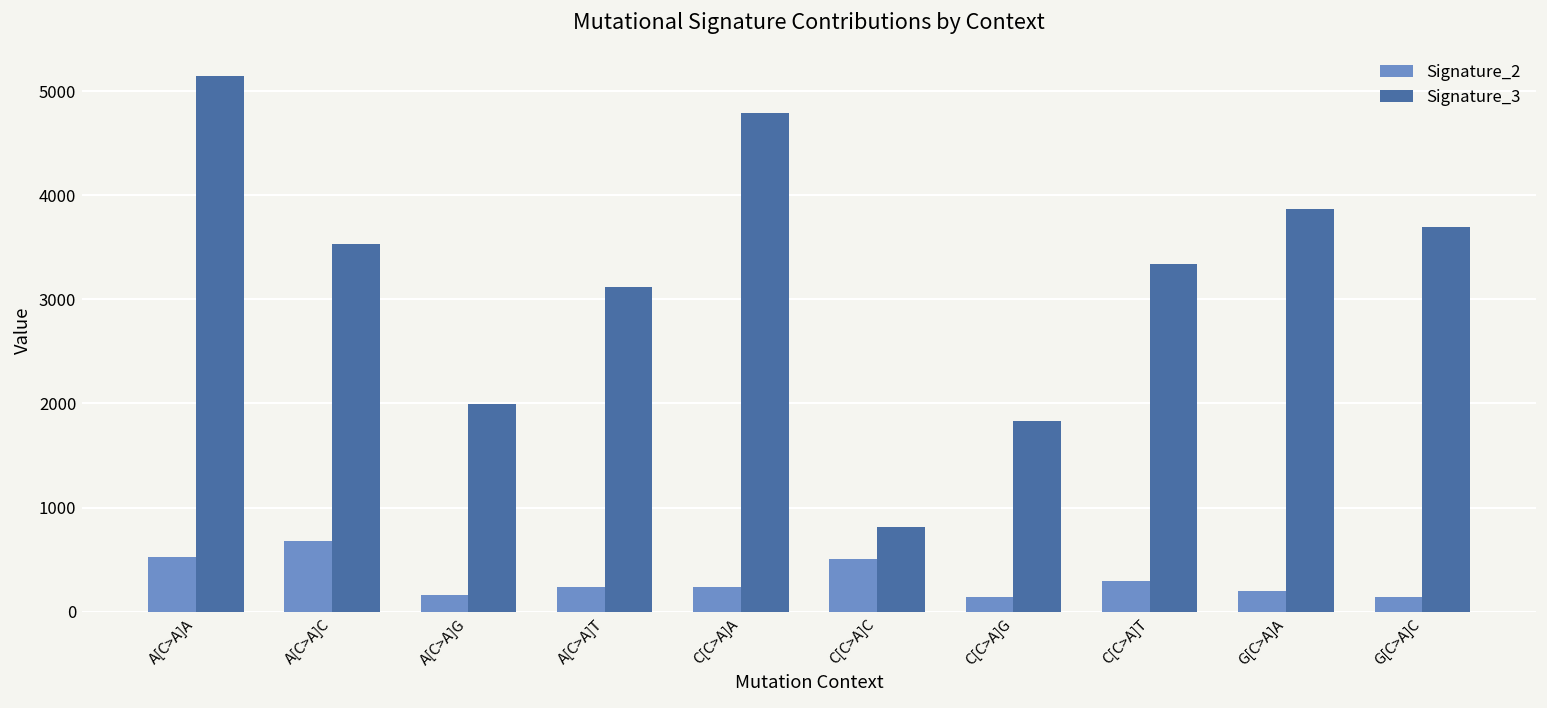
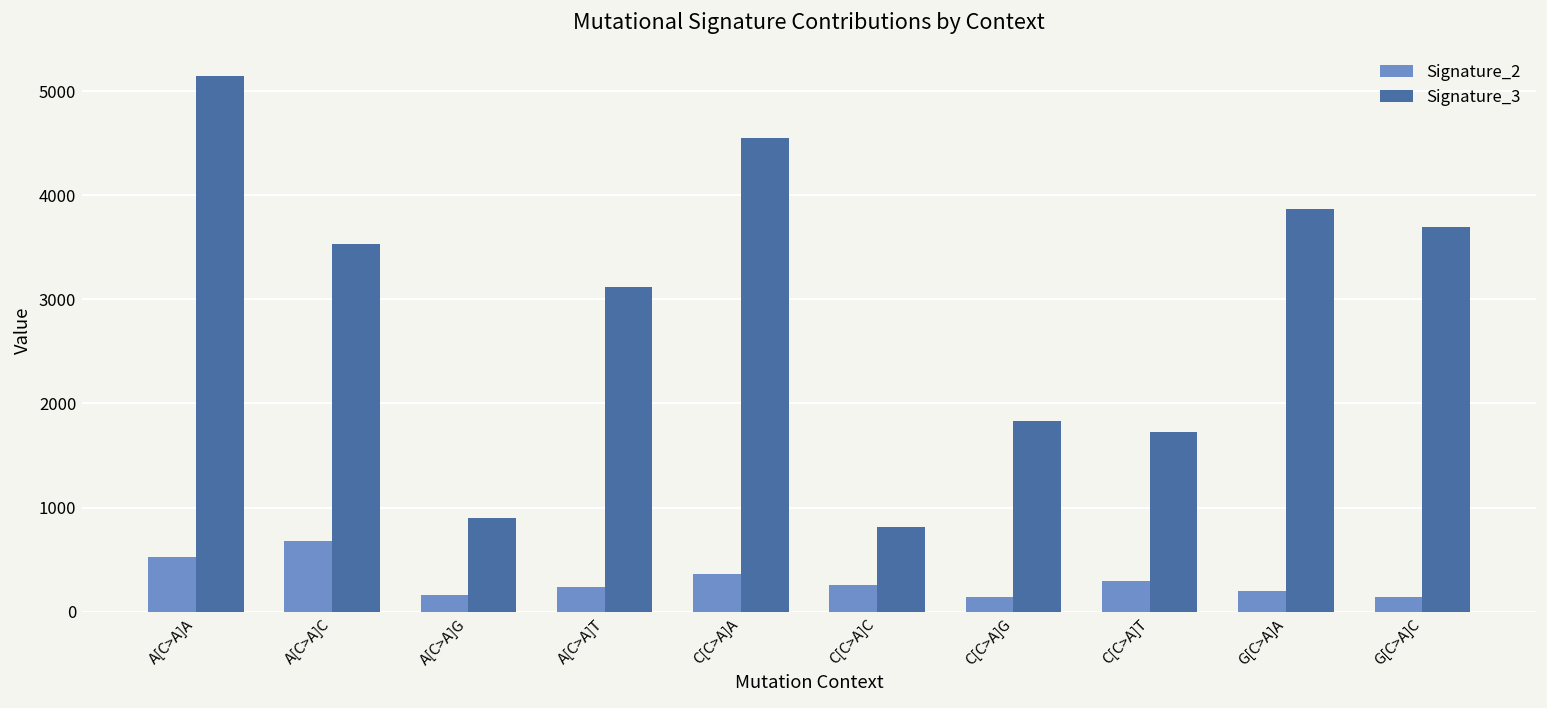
Signature_3, A[C>A]G: 2000 -> 900
Signature_2, C[C>A]A: 200 -> 400
Signature_3, C[C>A]A: 4800 -> 4600
Signature_2, C[C>A]C: 500 -> 300
Signature_3, C[C>A]T: 3300 -> 1700
